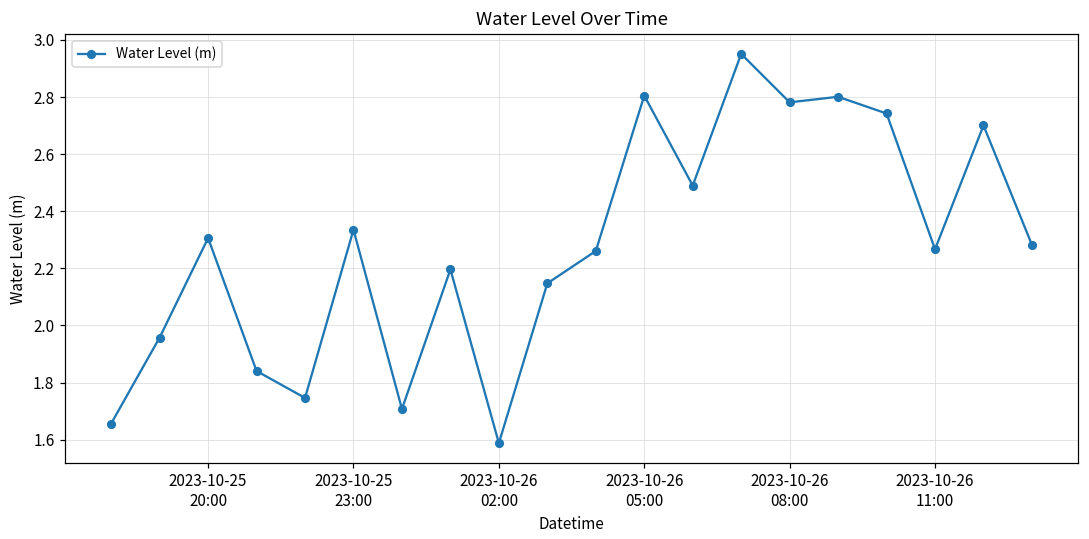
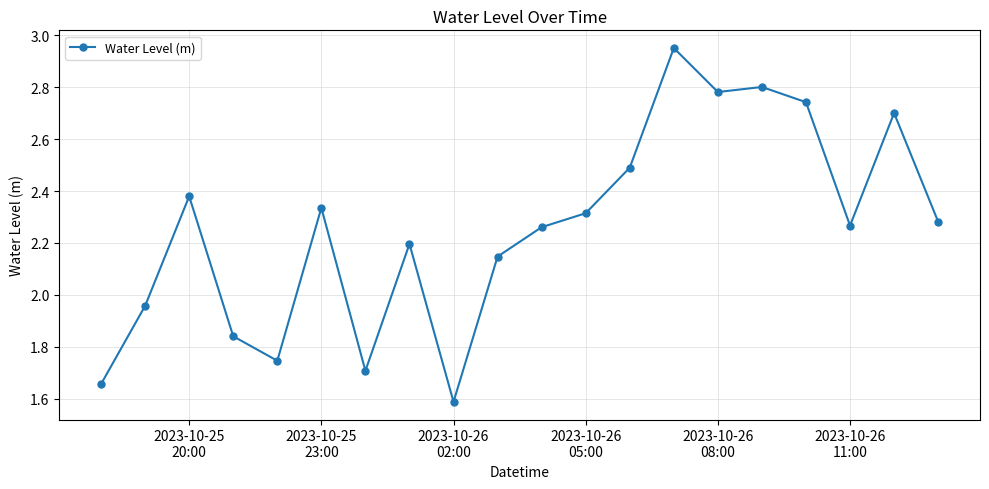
2023-10-25 20:00: 2.31 -> 2.38
2023-10-26 05:00: 2.80 -> 2.31
